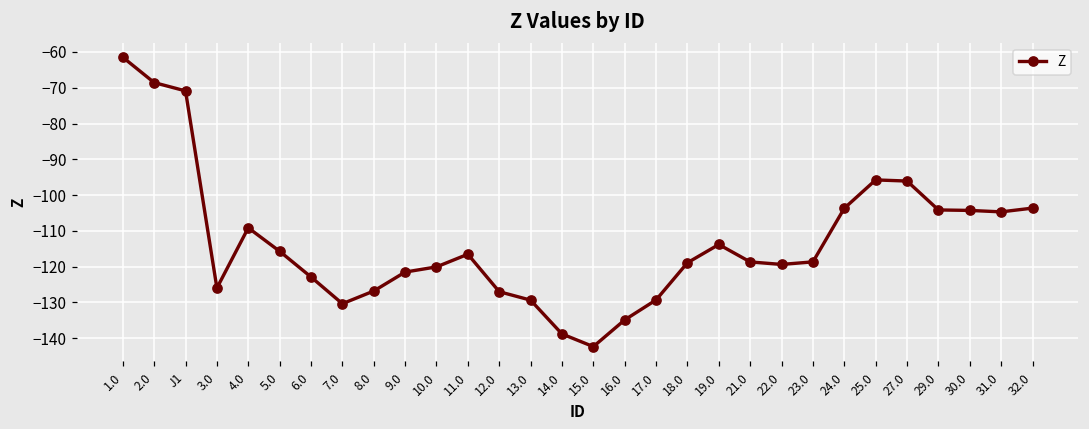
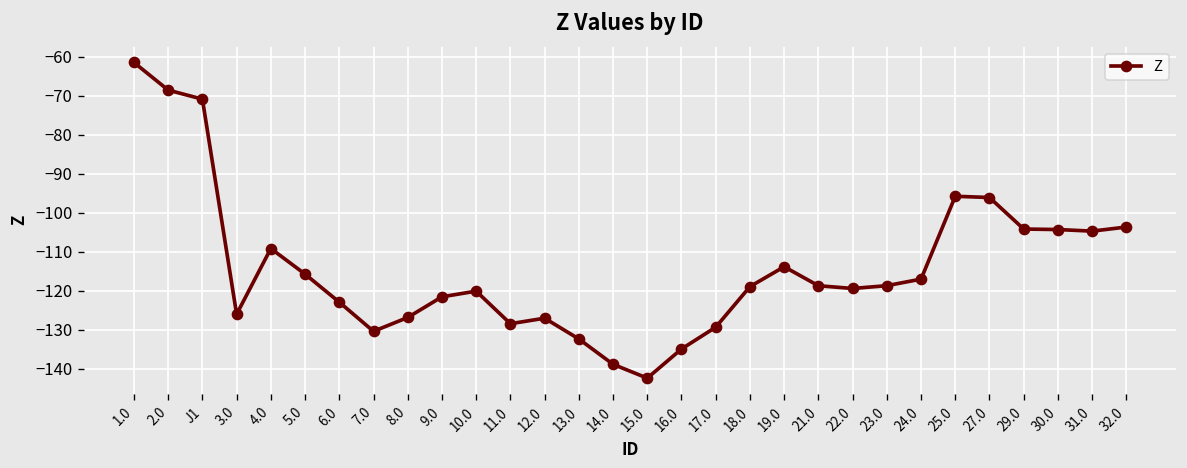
11.0: -117 -> -128
13.0: -129 -> -132
24.0: -104 -> -117
